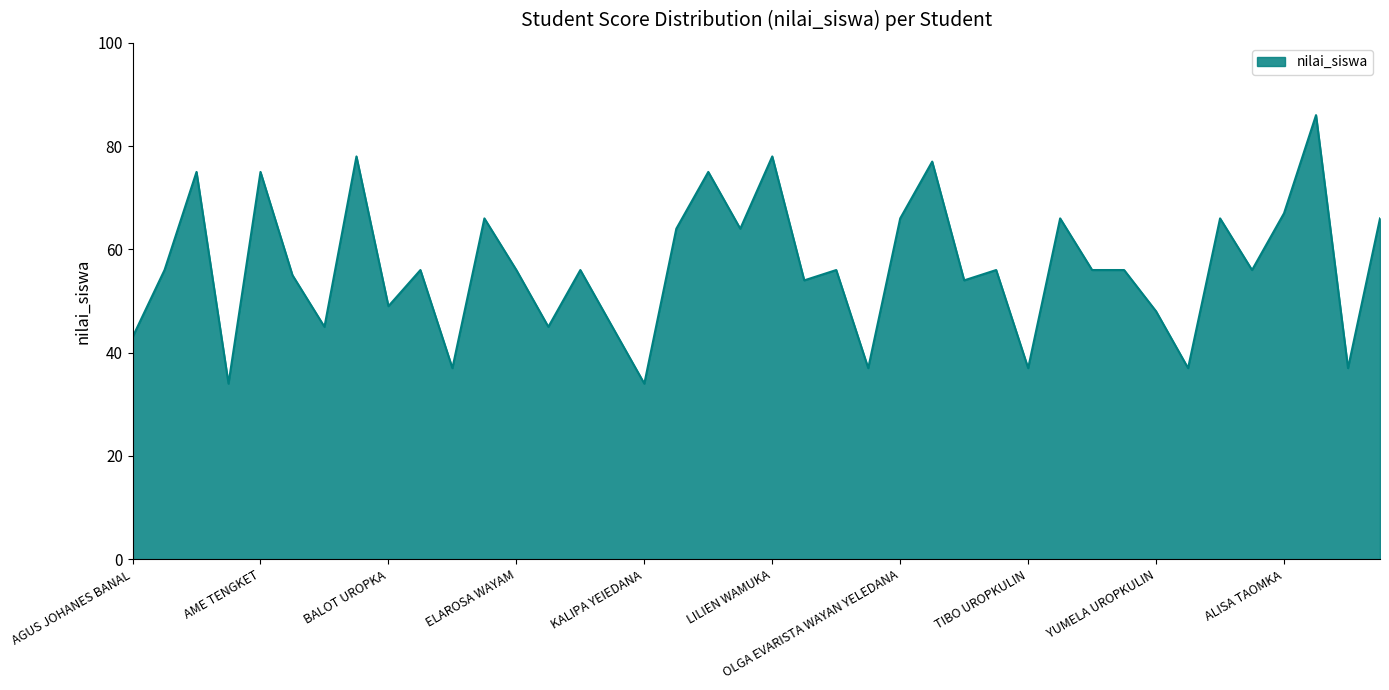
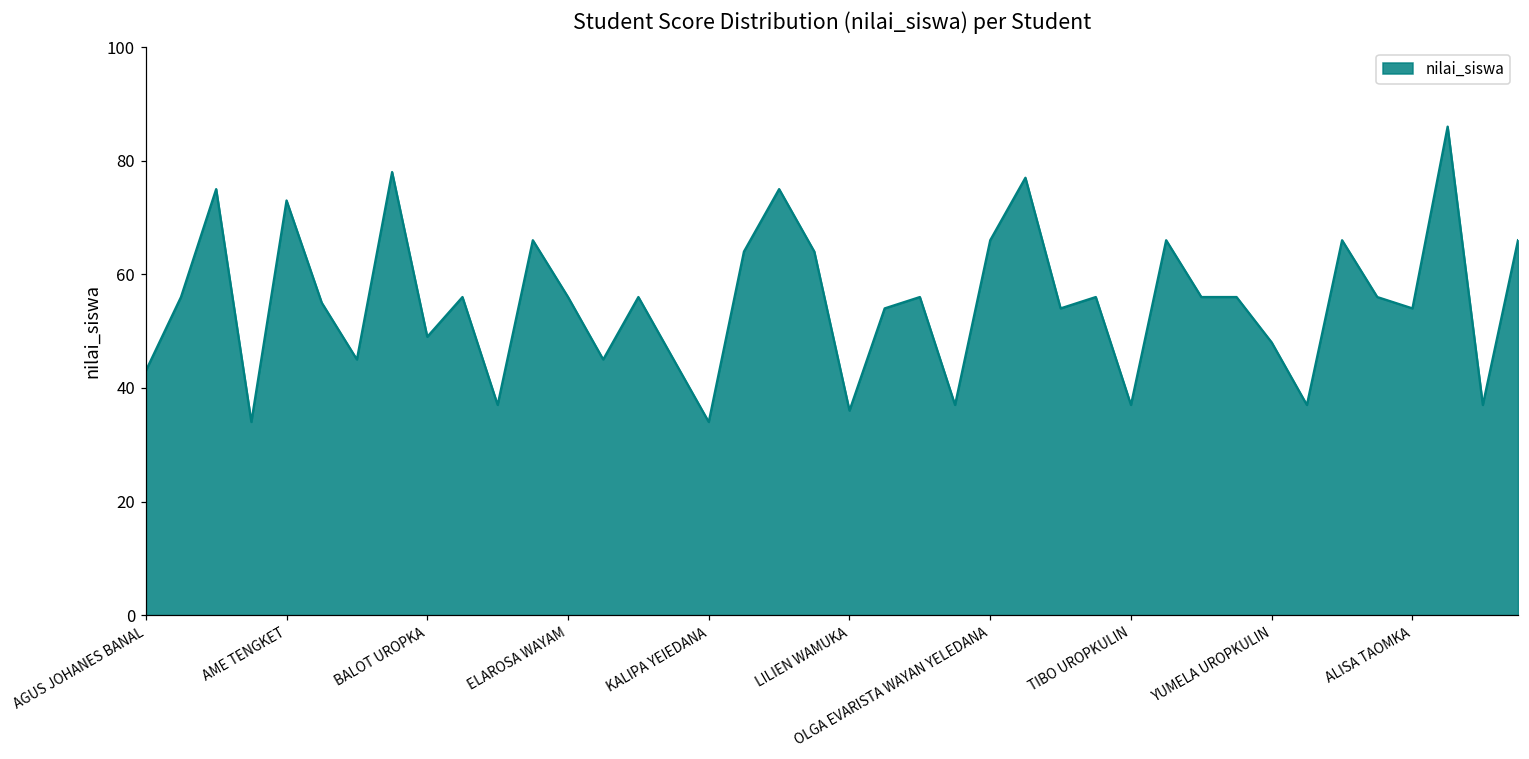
AME TENGKET: 75 -> 73
LILIEN WAMUKA: 78 -> 36
ALISA TAOMKA: 67 -> 54
